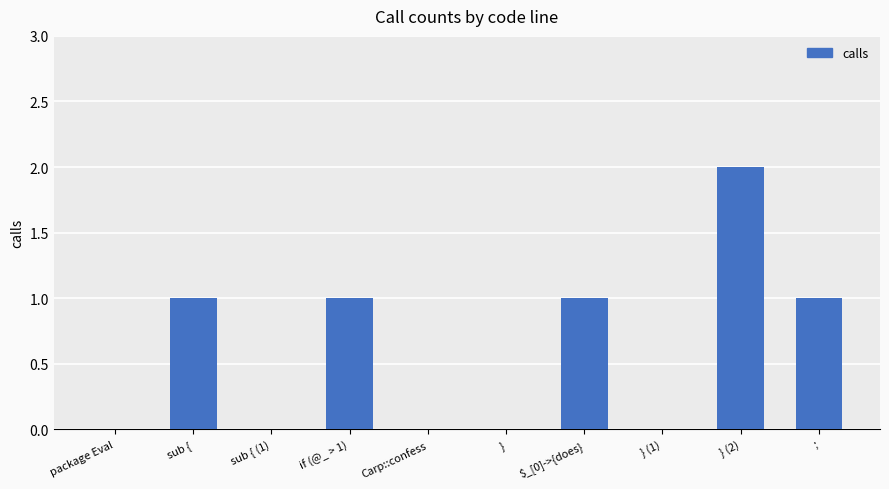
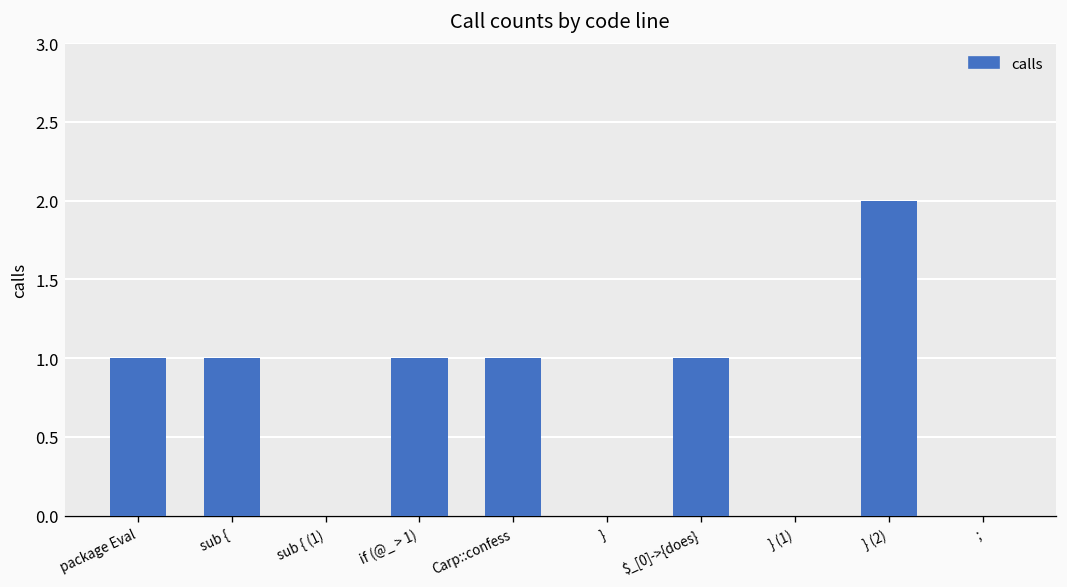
package Eval: 0 -> 1
Carp::confess: 0 -> 1
;: 1 -> 0
